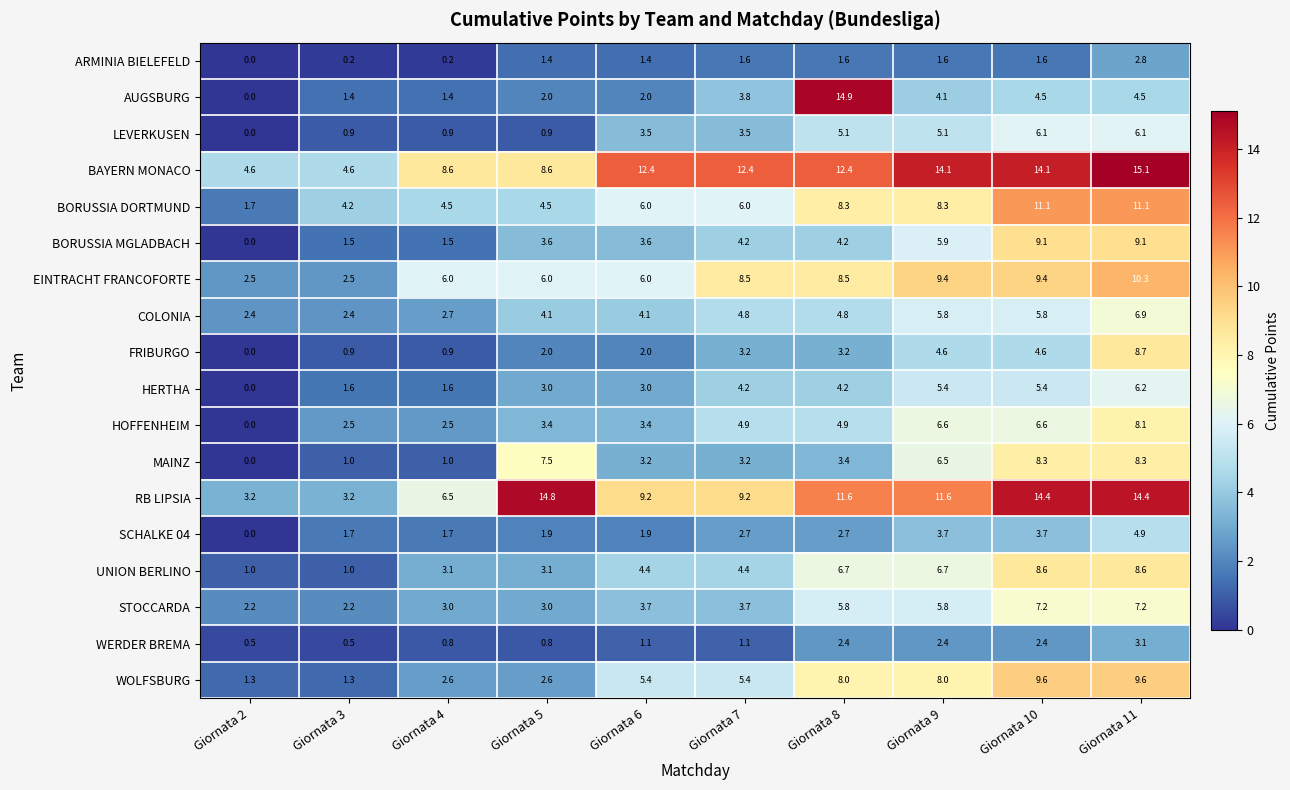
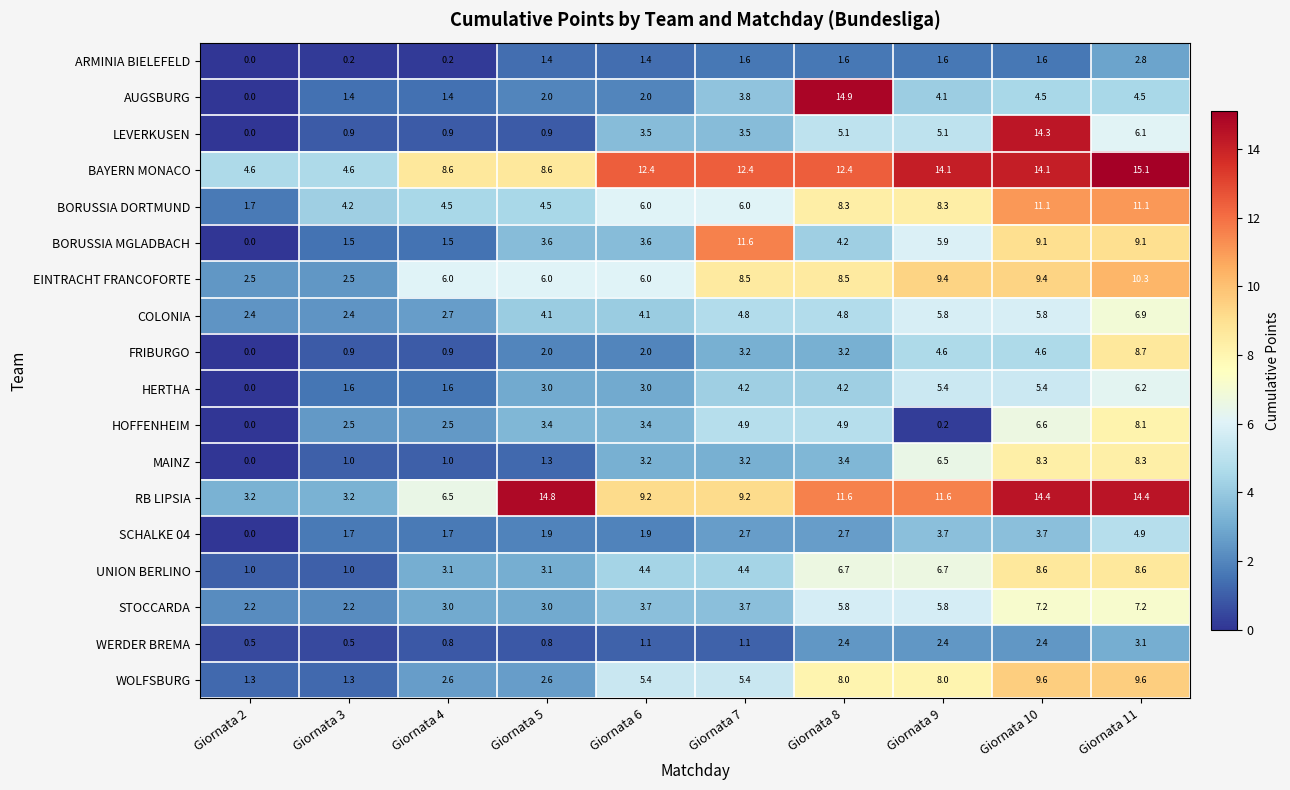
LEVERKUSEN, Giornata 10: 6.1 -> 14.3
BORUSSIA MGLADBACH, Giornata 7: 4.2 -> 11.6
HOFFENHEIM, Giornata 9: 6.6 -> 0.2
MAINZ, Giornata 5: 7.5 -> 1.3
